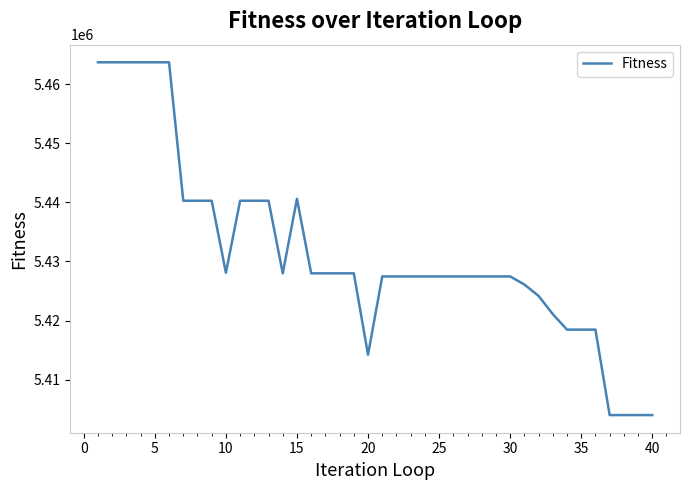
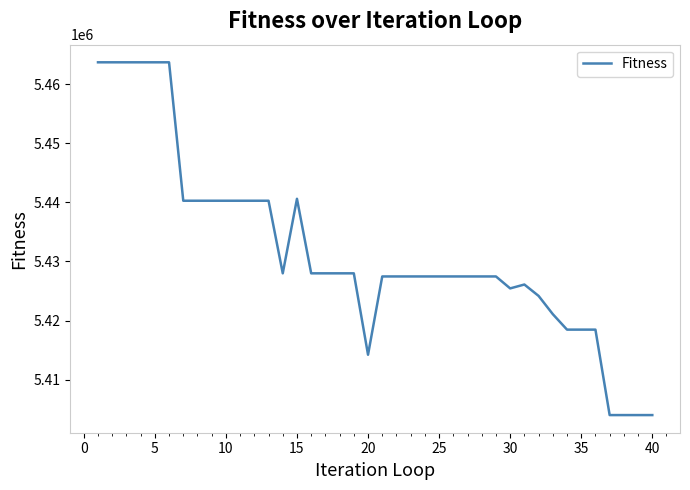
10: 5428000 -> 5440000
30: 5427000 -> 5425000
